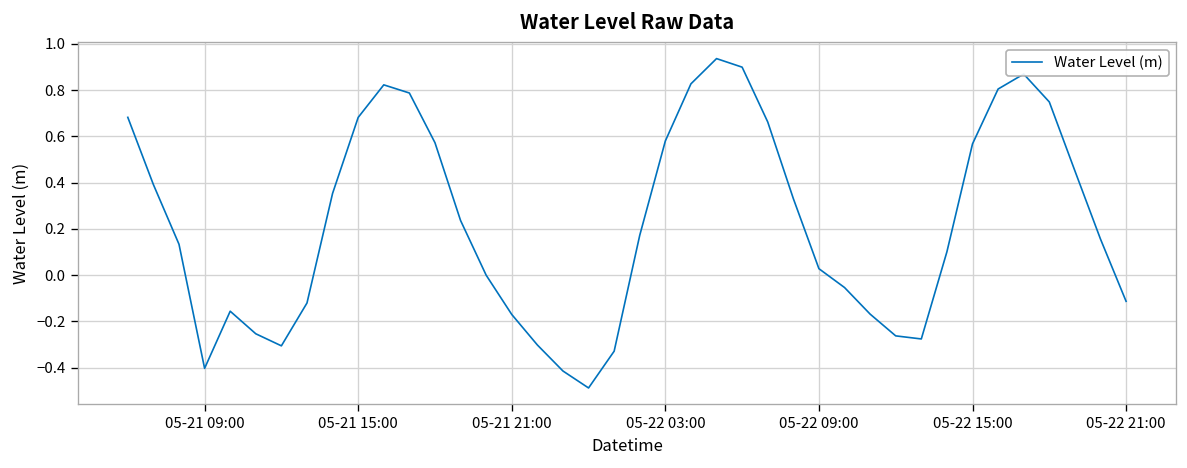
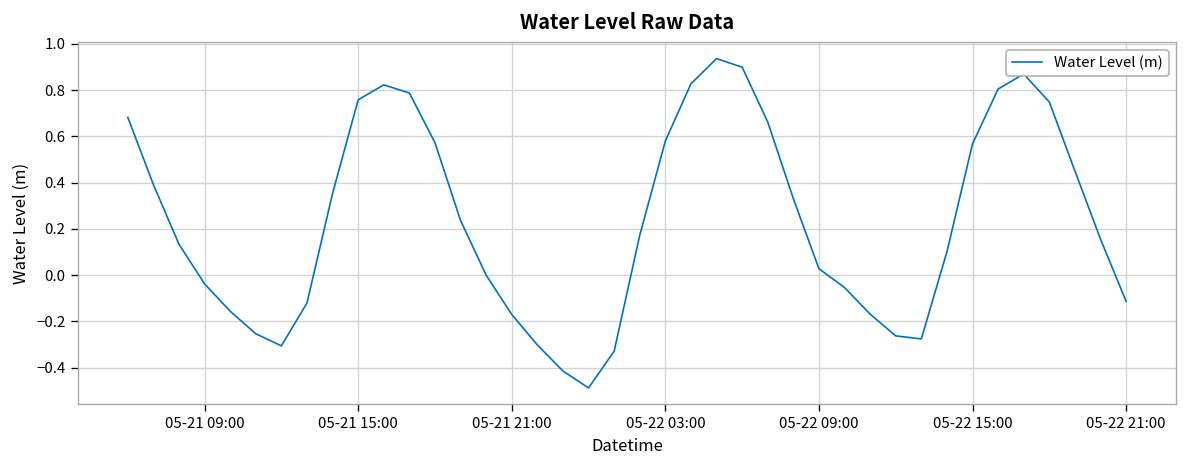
05-21 09:00: -0.40 -> -0.04
05-21 15:00: 0.68 -> 0.76
